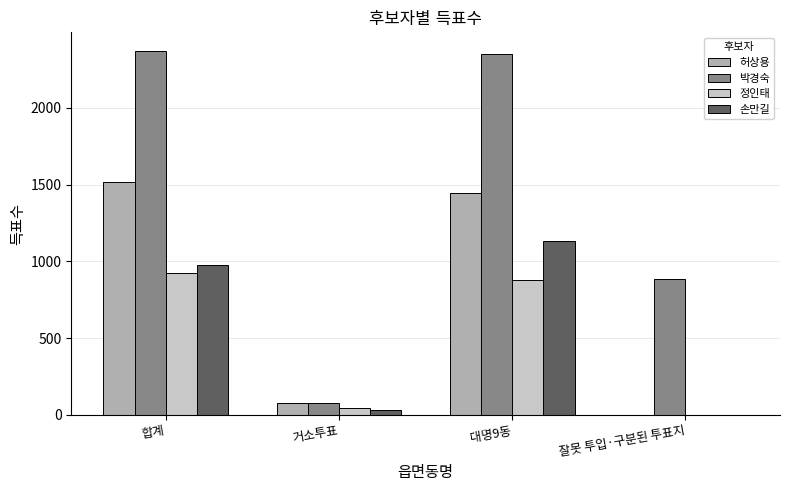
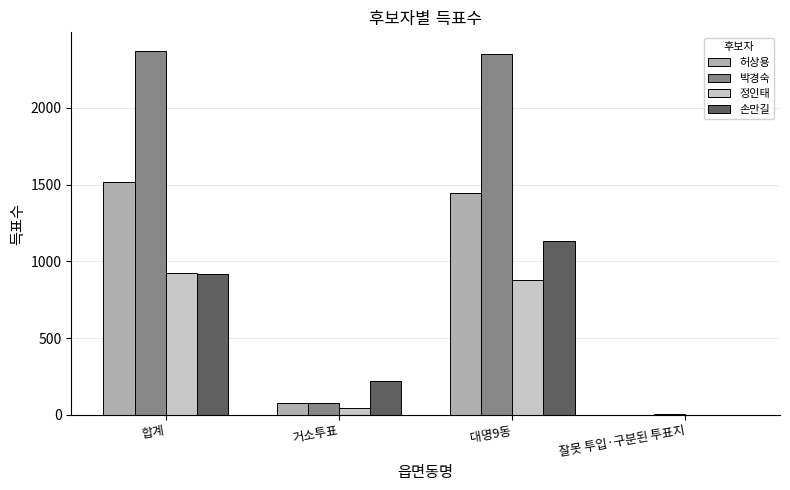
손만길, 합계: 970 -> 920
손만길, 거소투표: 30 -> 220
박경숙, 잘못 투입·구분된 투표지: 880 -> 0
